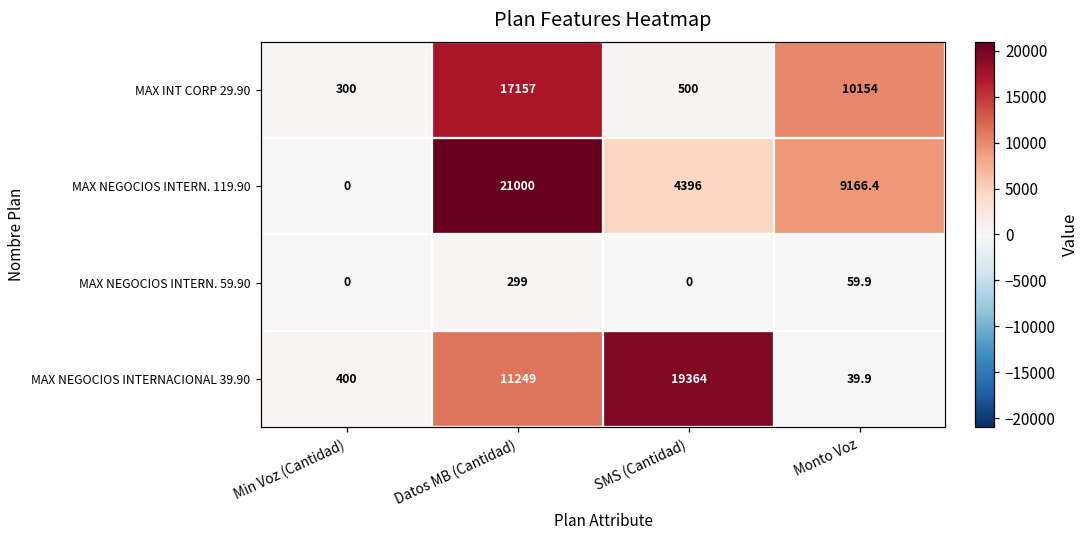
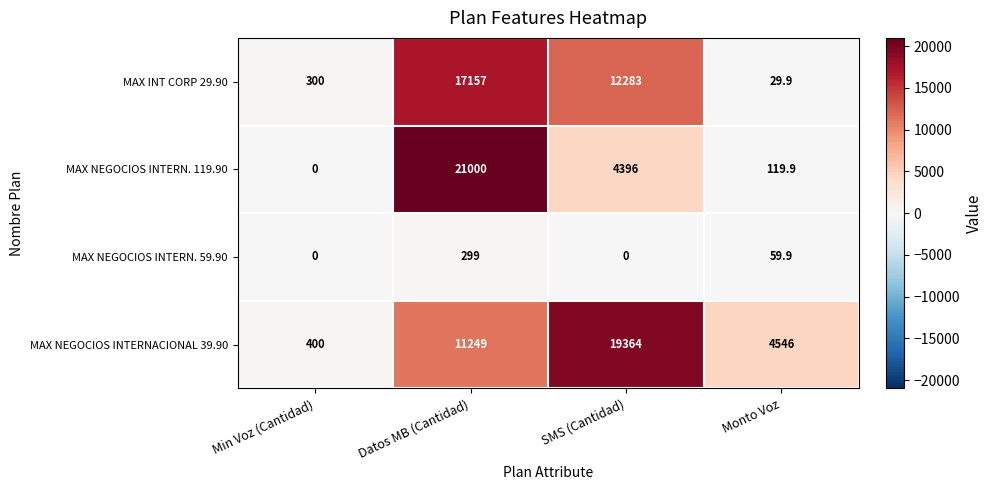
MAX INT CORP 29.90, SMS (Cantidad): 500 -> 12283
MAX INT CORP 29.90, Monto Voz: 10154 -> 29.9
MAX NEGOCIOS INTERN. 119.90, Monto Voz: 9166.4 -> 119.9
MAX NEGOCIOS INTERNACIONAL 39.90, Monto Voz: 39.9 -> 4546
